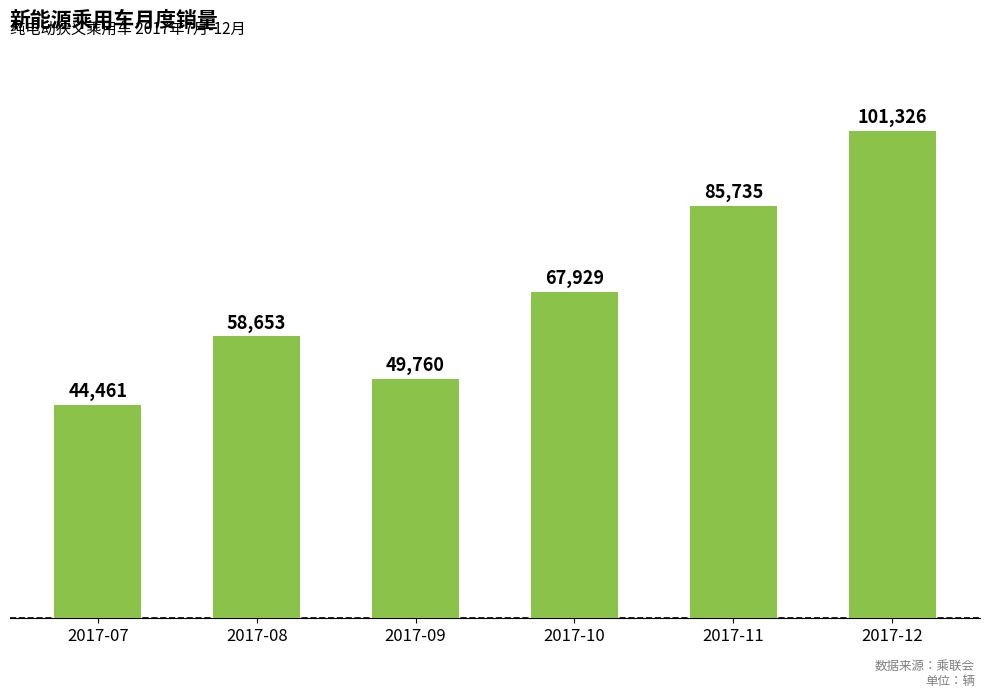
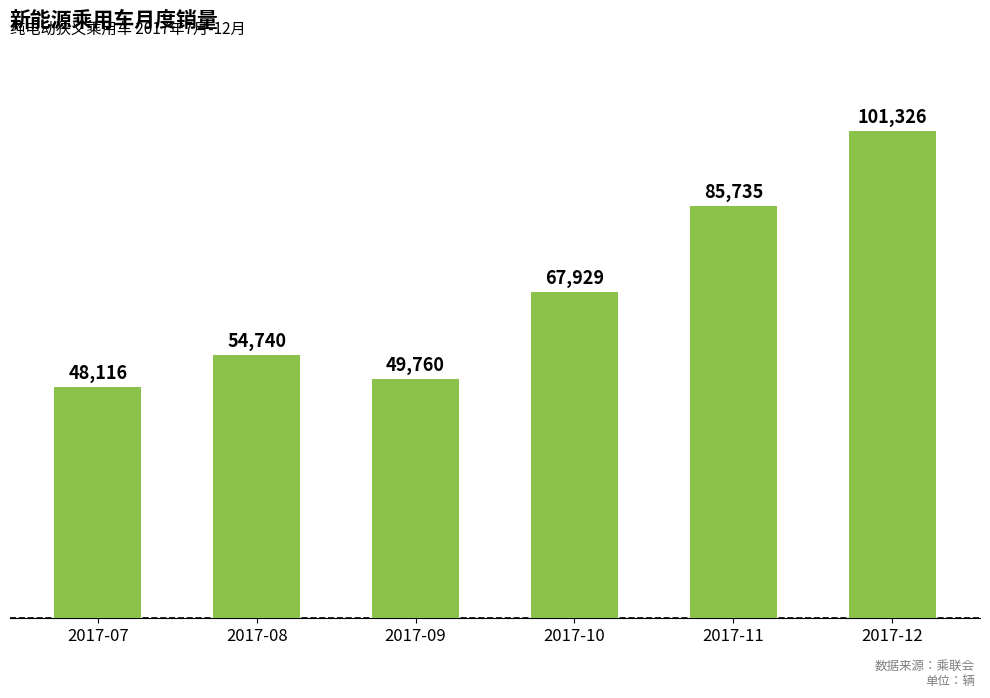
2017-07: 44,461 -> 48,116
2017-08: 58,653 -> 54,740
